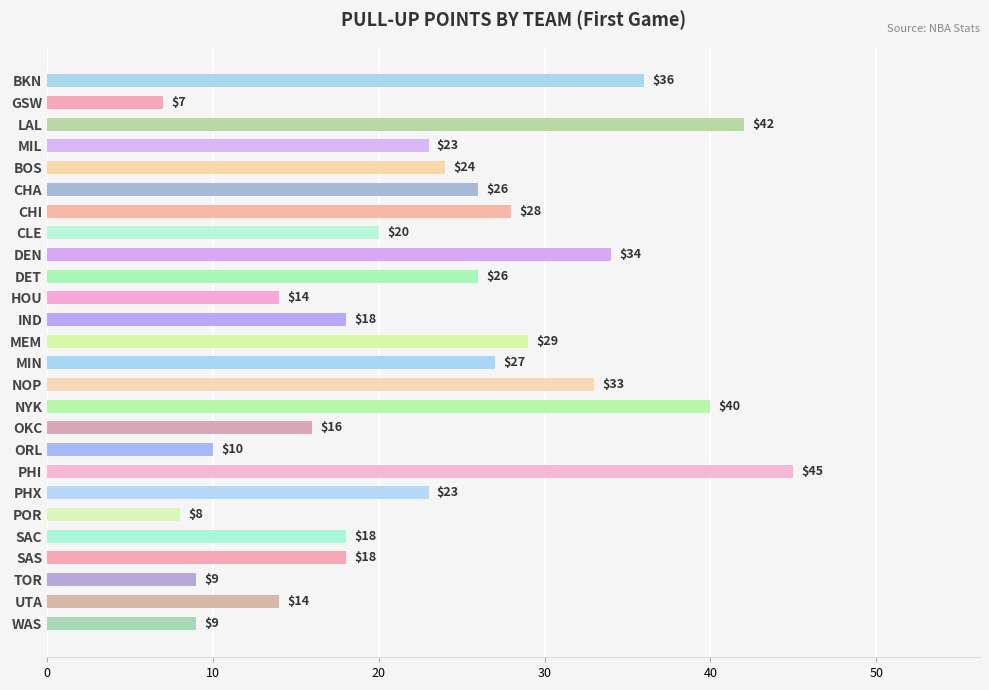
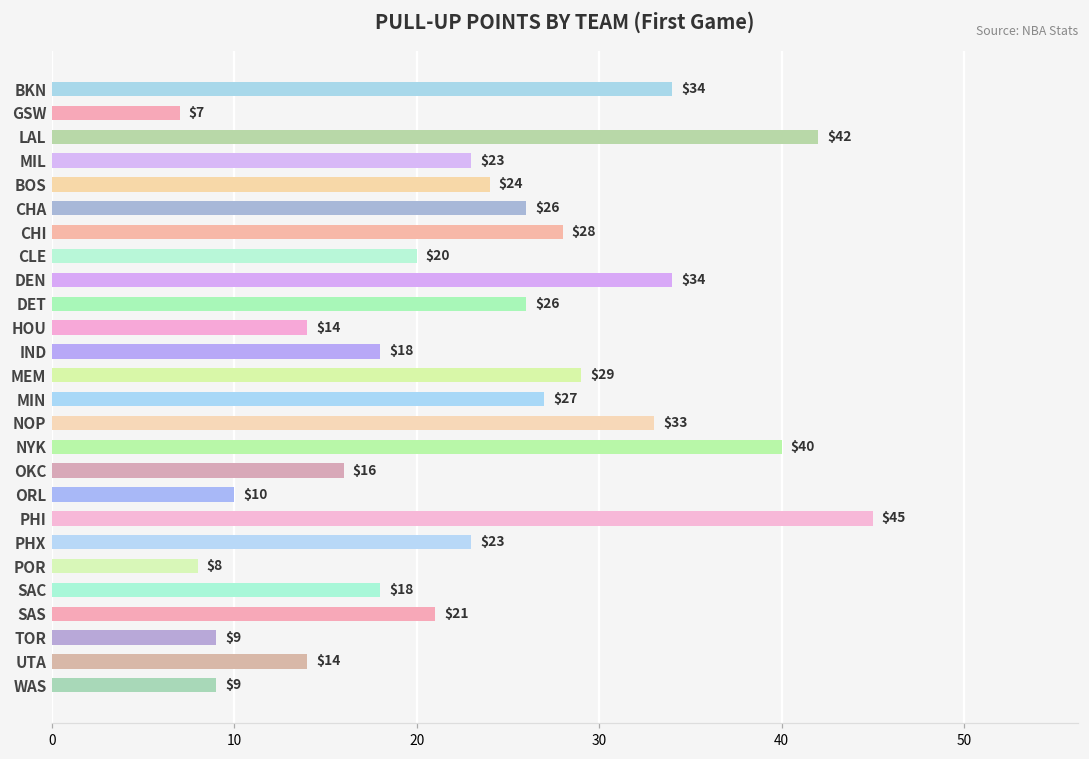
BKN: $36 -> $34
SAS: $18 -> $21
